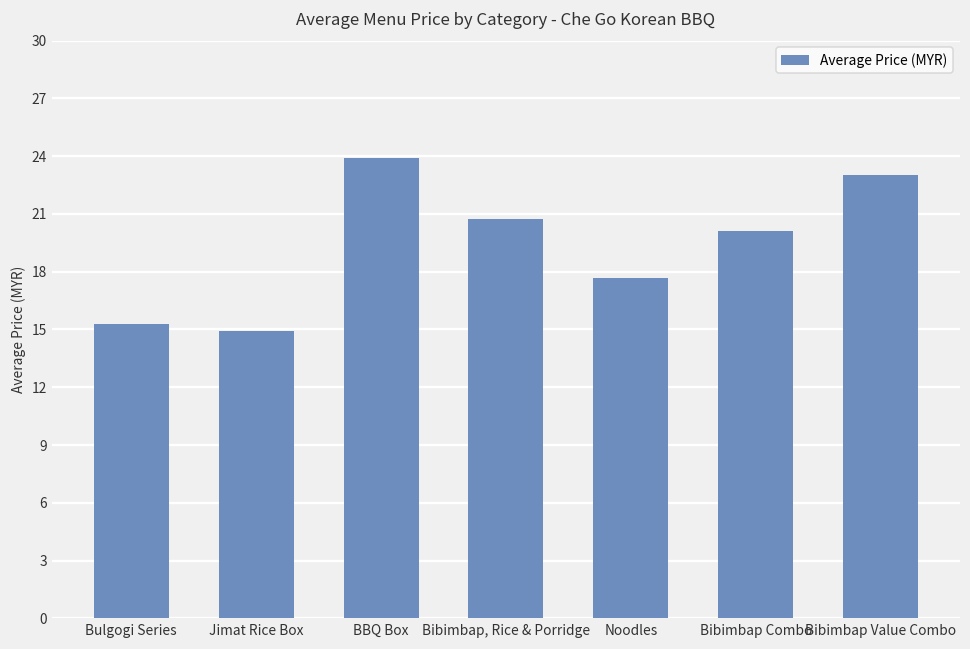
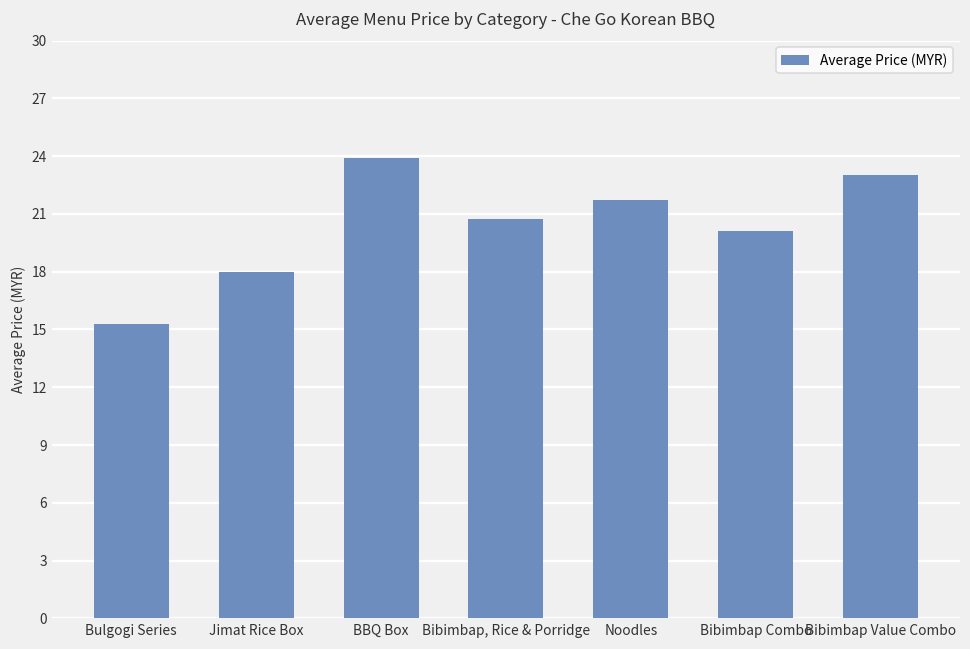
Jimat Rice Box: 14.9 -> 18.0
Noodles: 17.7 -> 21.7
